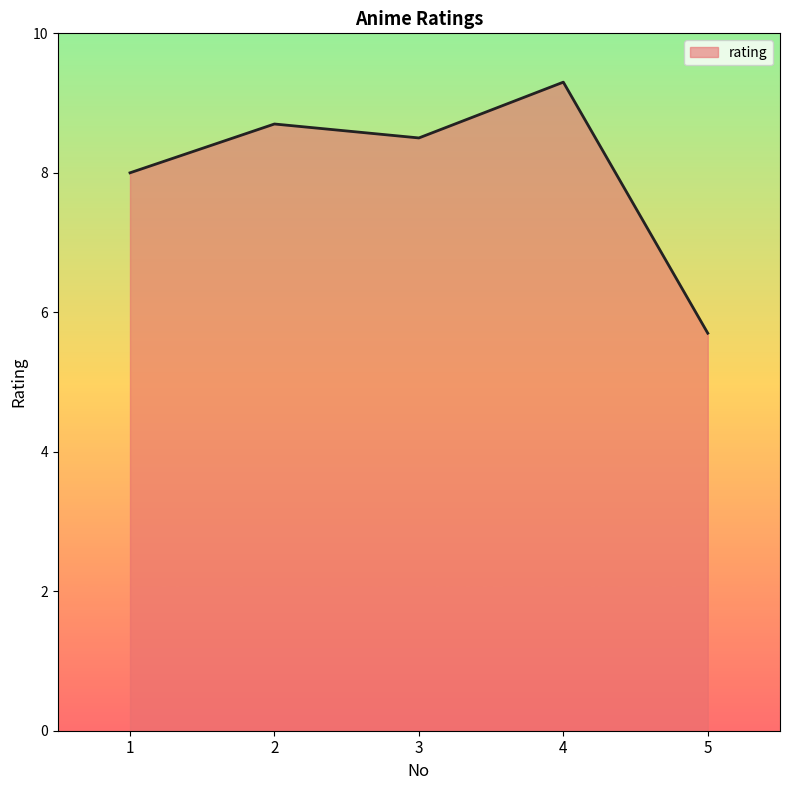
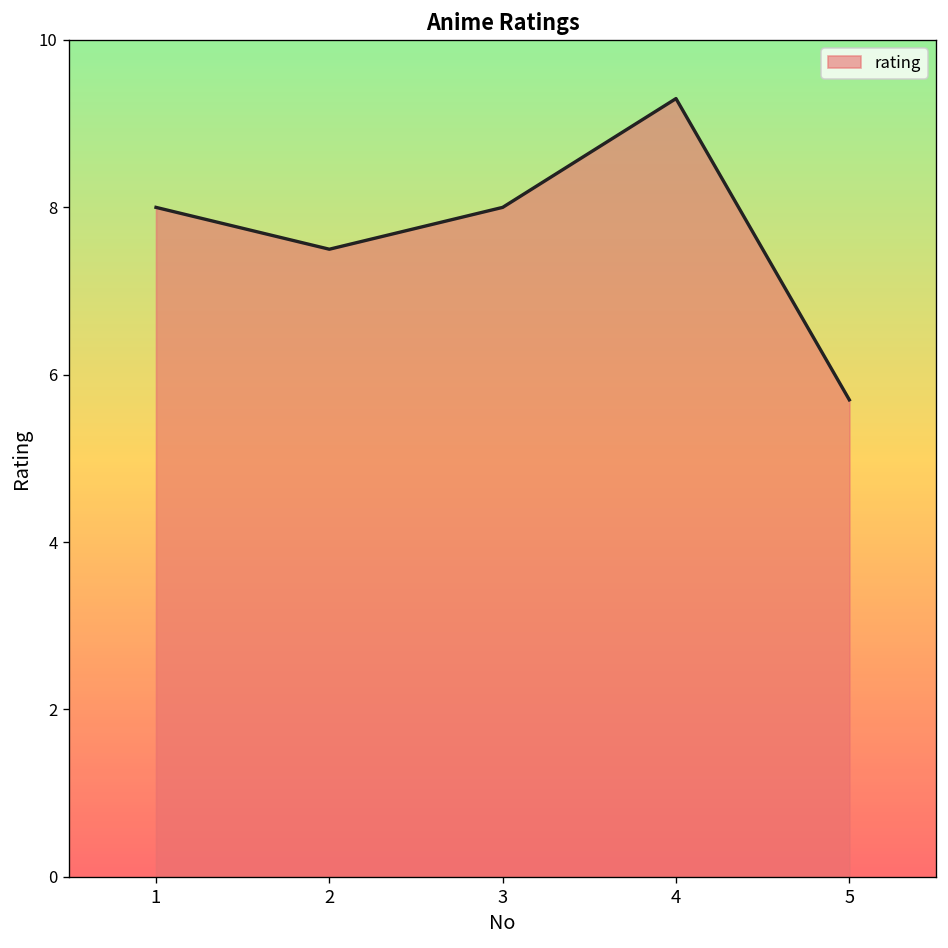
2: 8.7 -> 7.5
3: 8.5 -> 8.0
